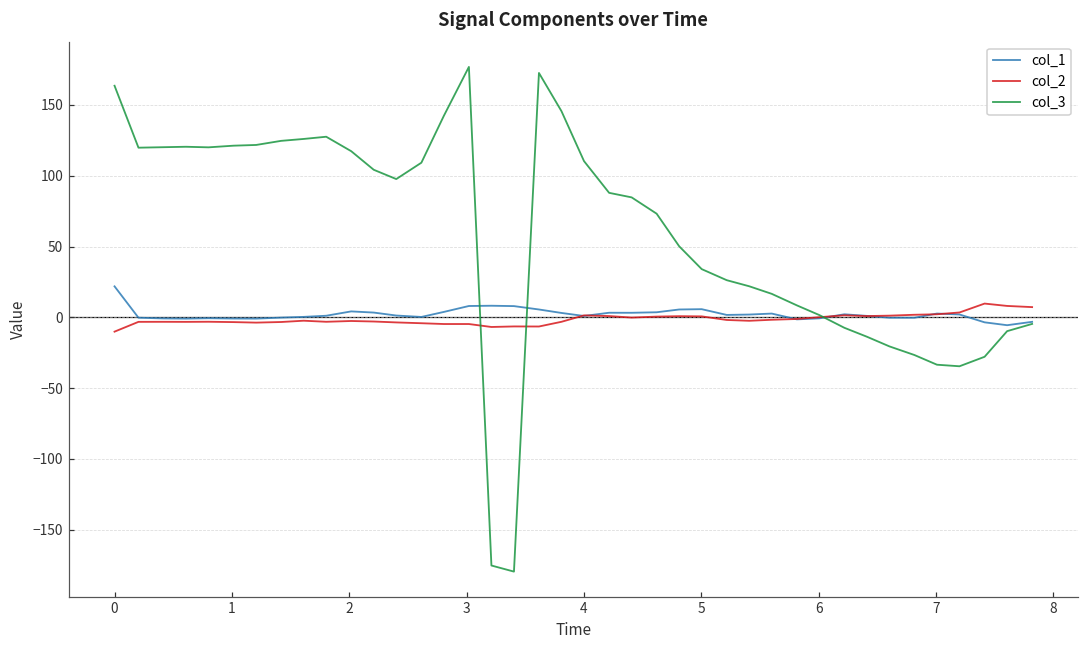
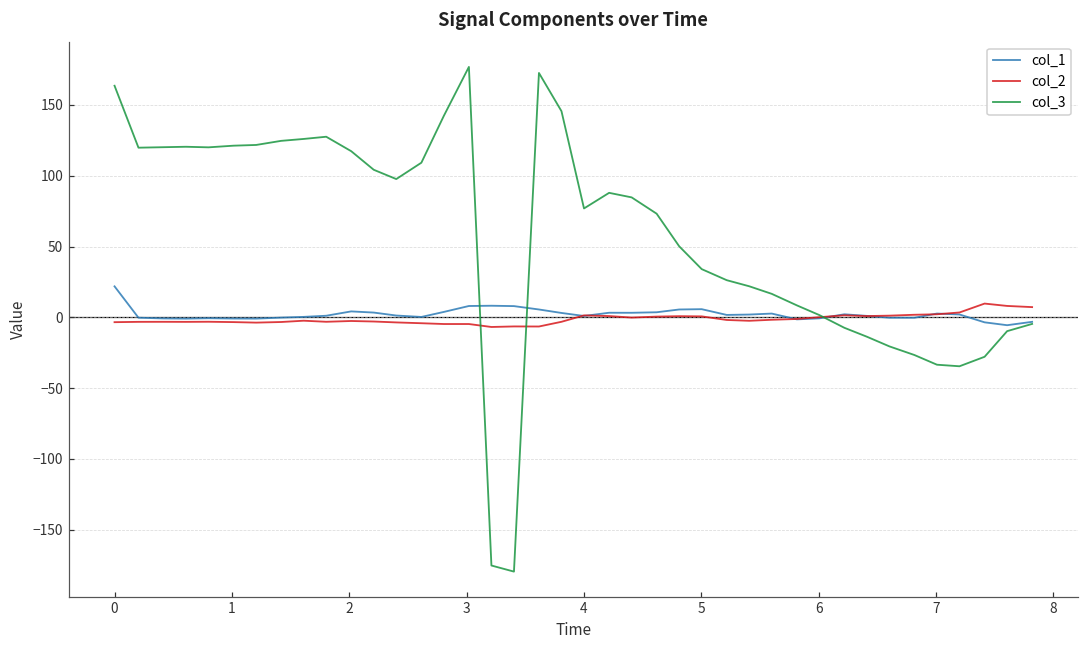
col_2, 0: -10 -> -3
col_3, 4: 110 -> 77
